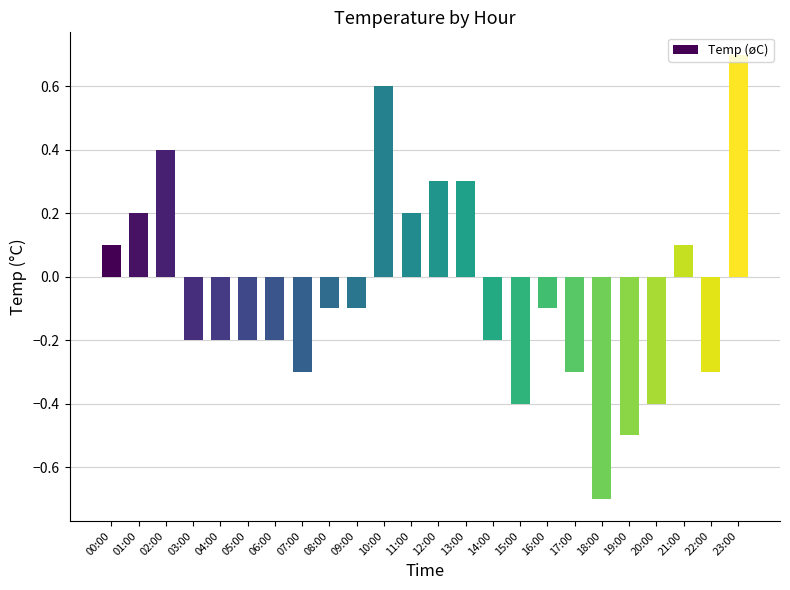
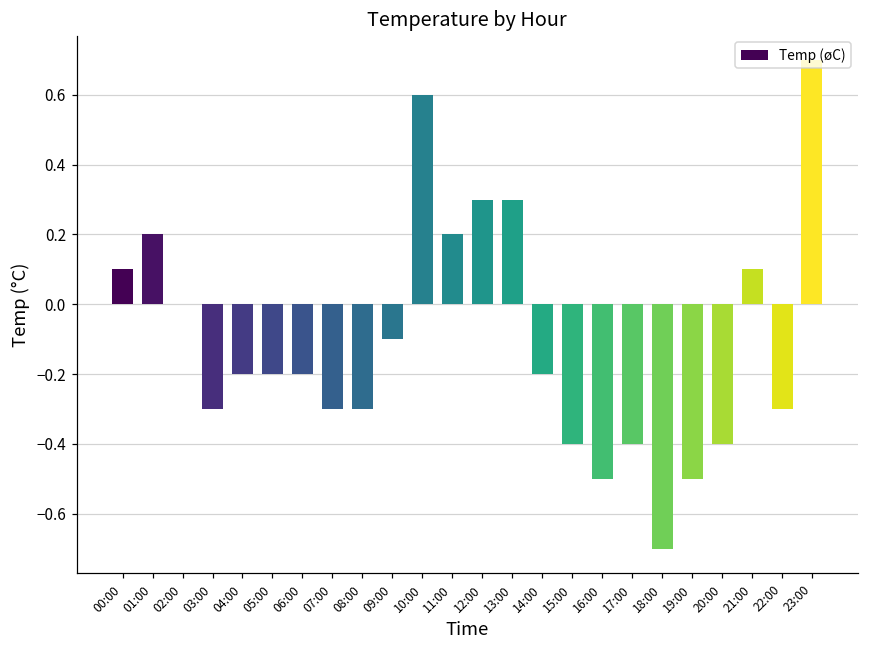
02:00: 0.4 -> 0.0
03:00: -0.2 -> -0.3
08:00: -0.1 -> -0.3
16:00: -0.1 -> -0.5
17:00: -0.3 -> -0.4
